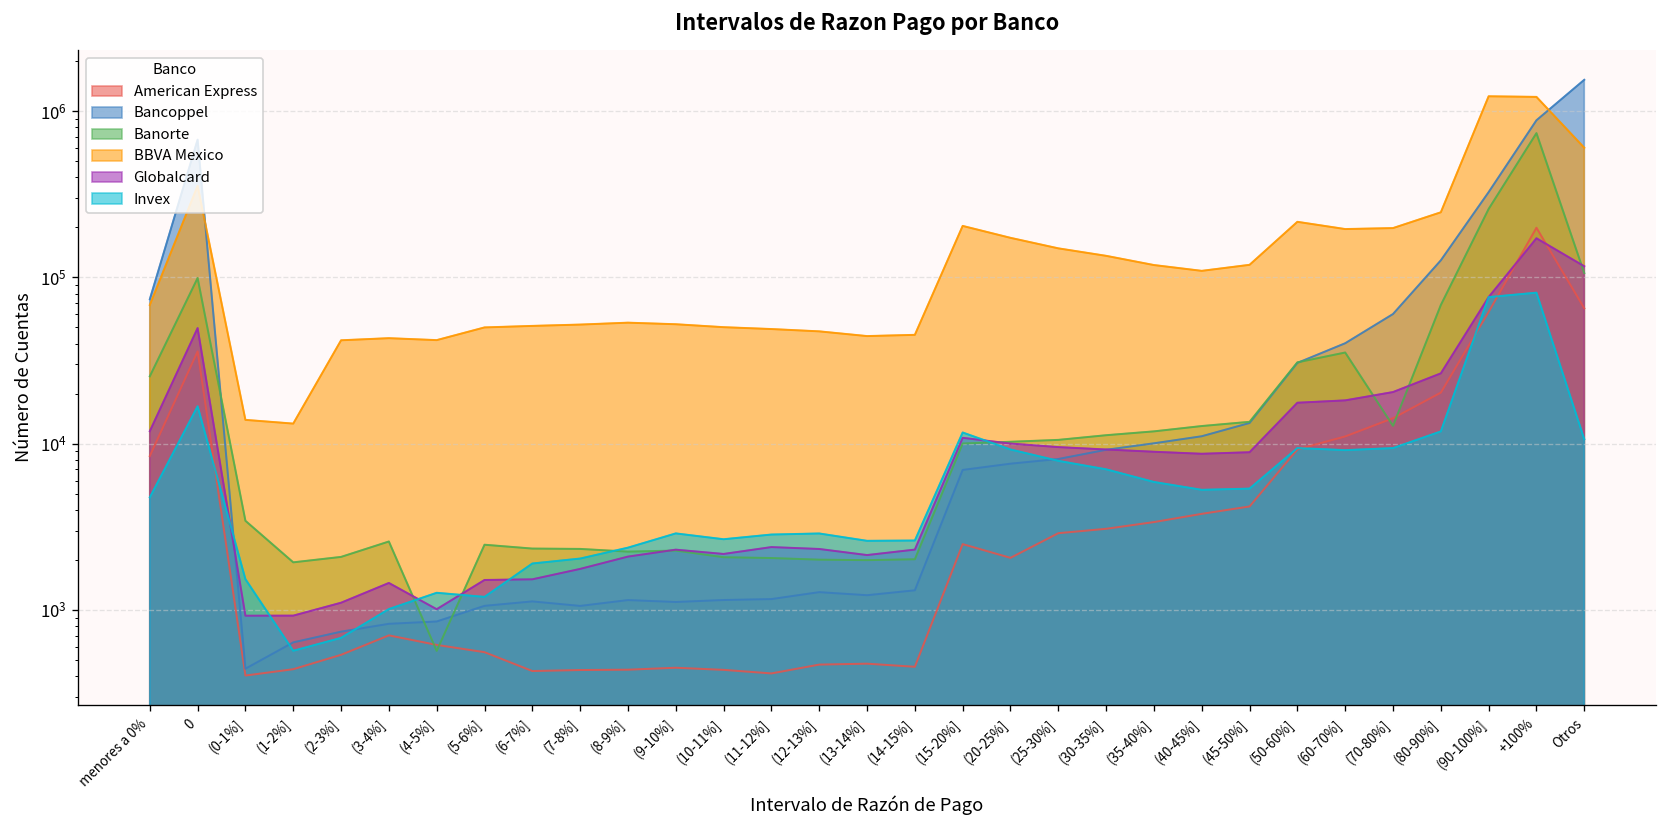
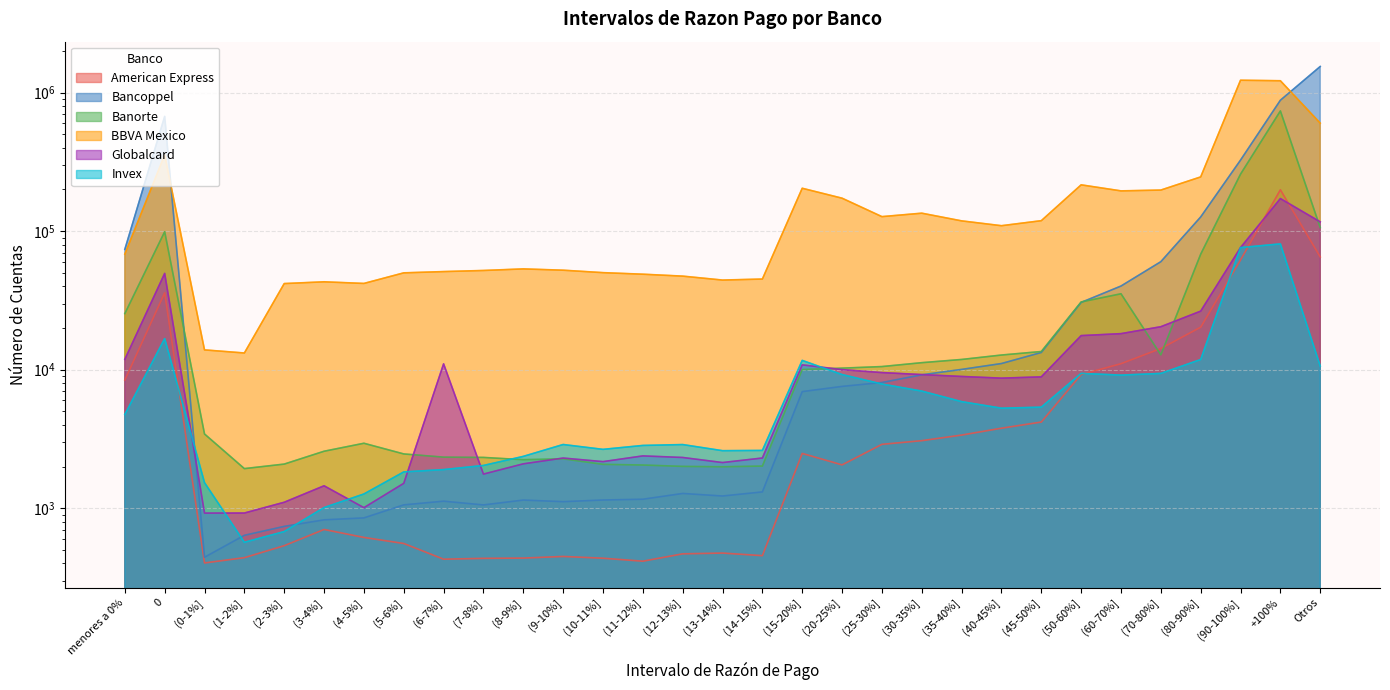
Banorte, (4-5%]: 570 -> 2900
Invex, (5-6%]: 1200 -> 1800
Globalcard, (6-7%]: 1500 -> 11000
BBVA Mexico, (25-30%]: 150000 -> 130000
